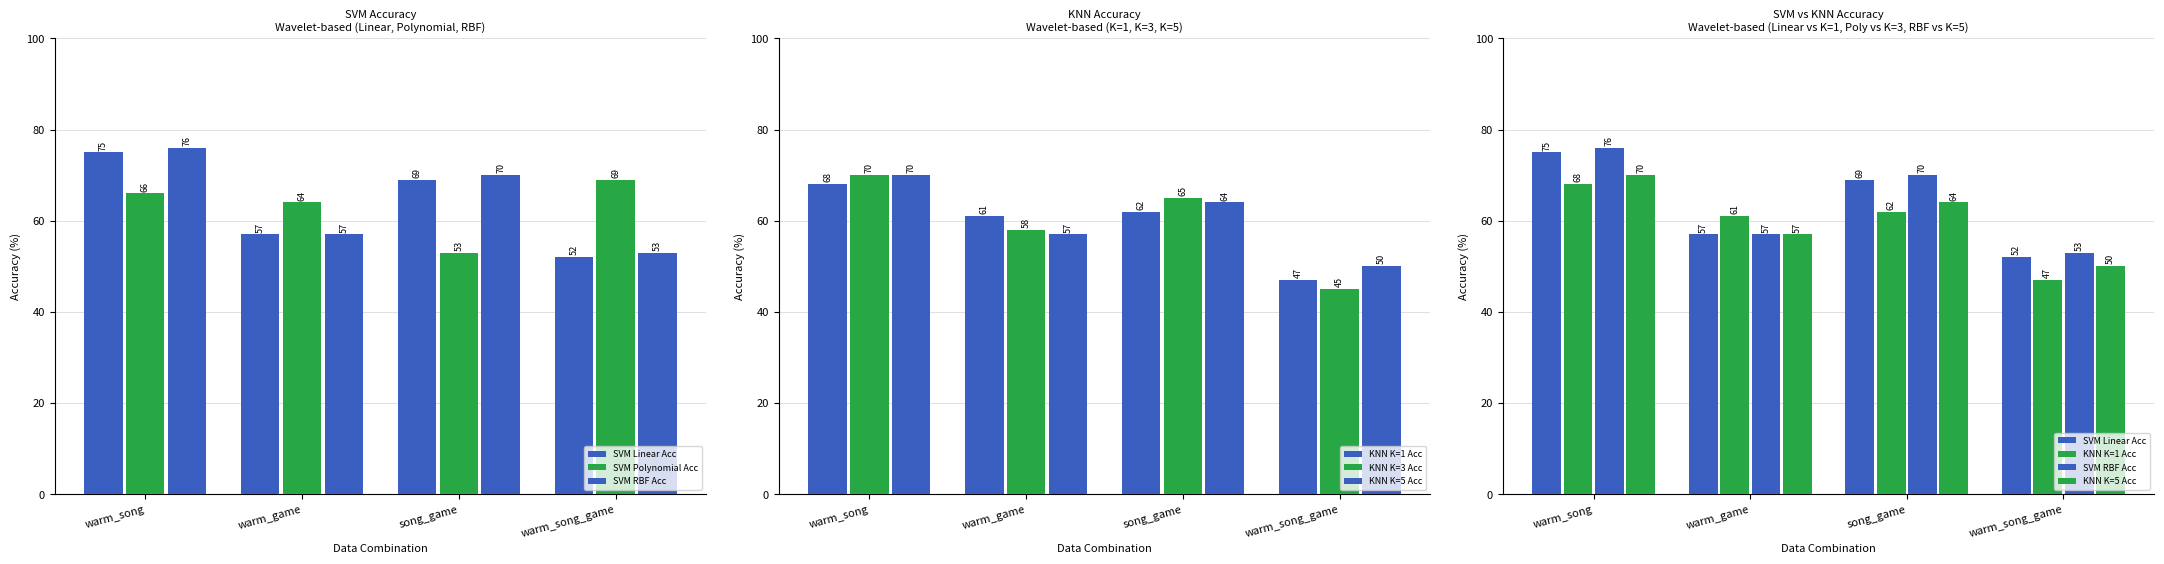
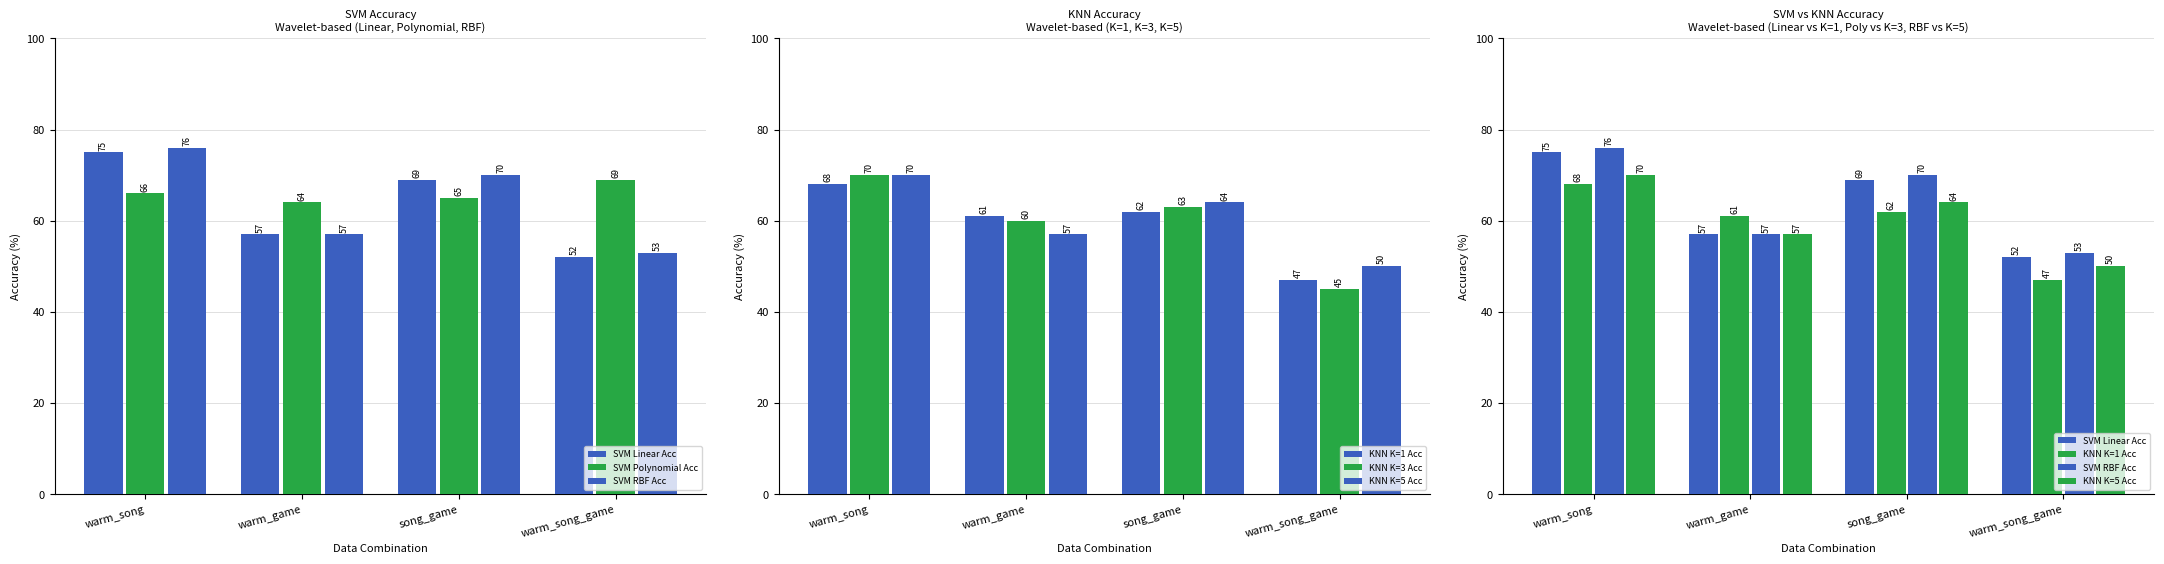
SVM Accuracy Wavelet-based (Linear, Polynomial, RBF), SVM Polynomial Acc, song_game: 53 -> 65
KNN Accuracy Wavelet-based (K=1, K=3, K=5), KNN K=3 Acc, warm_game: 58 -> 60
KNN Accuracy Wavelet-based (K=1, K=3, K=5), KNN K=3 Acc, song_game: 65 -> 63
